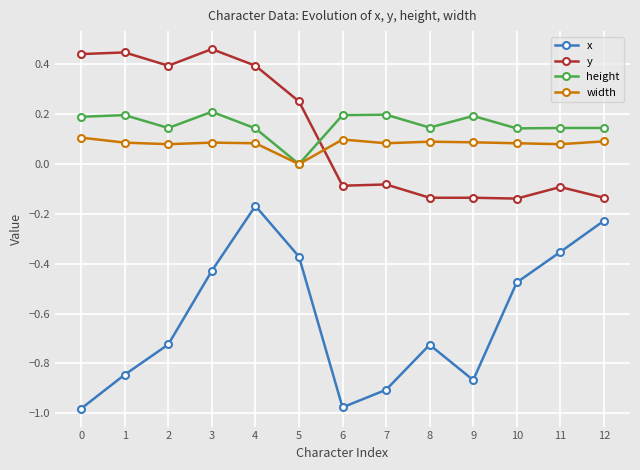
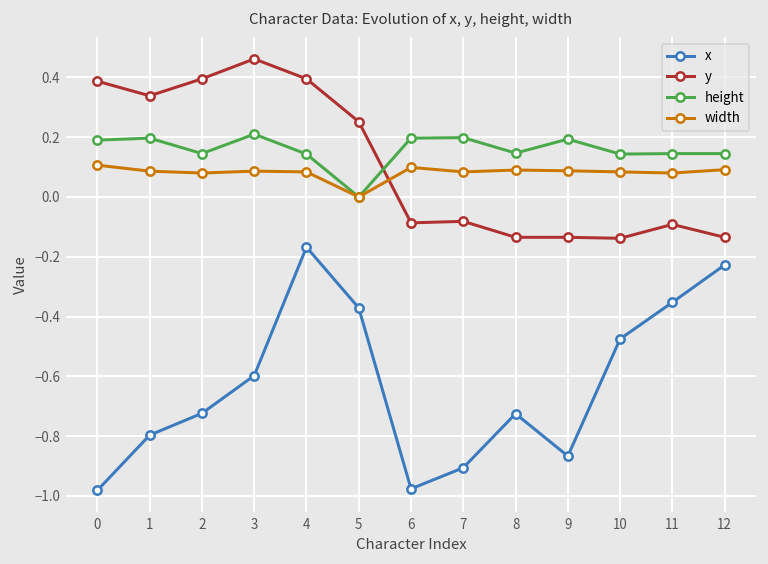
y, 0: 0.44 -> 0.39
x, 1: -0.84 -> -0.80
y, 1: 0.45 -> 0.34
x, 3: -0.43 -> -0.60
